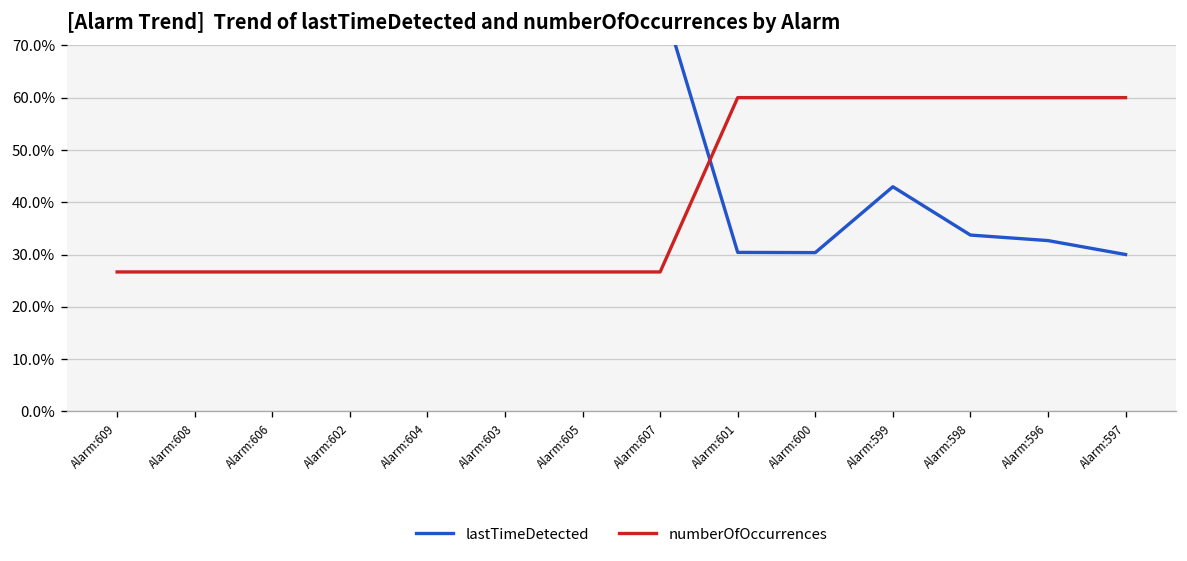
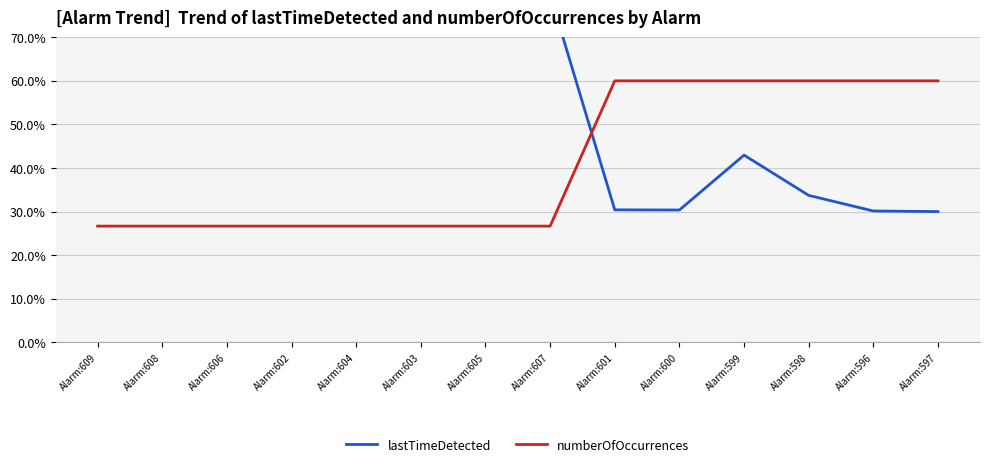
lastTimeDetected, Alarm:596: 33% -> 30%
